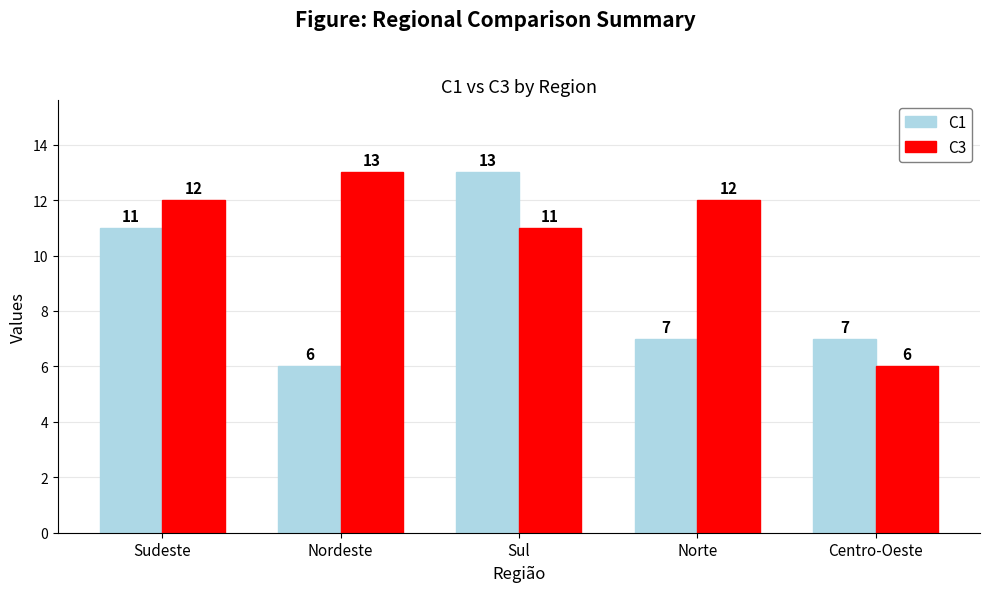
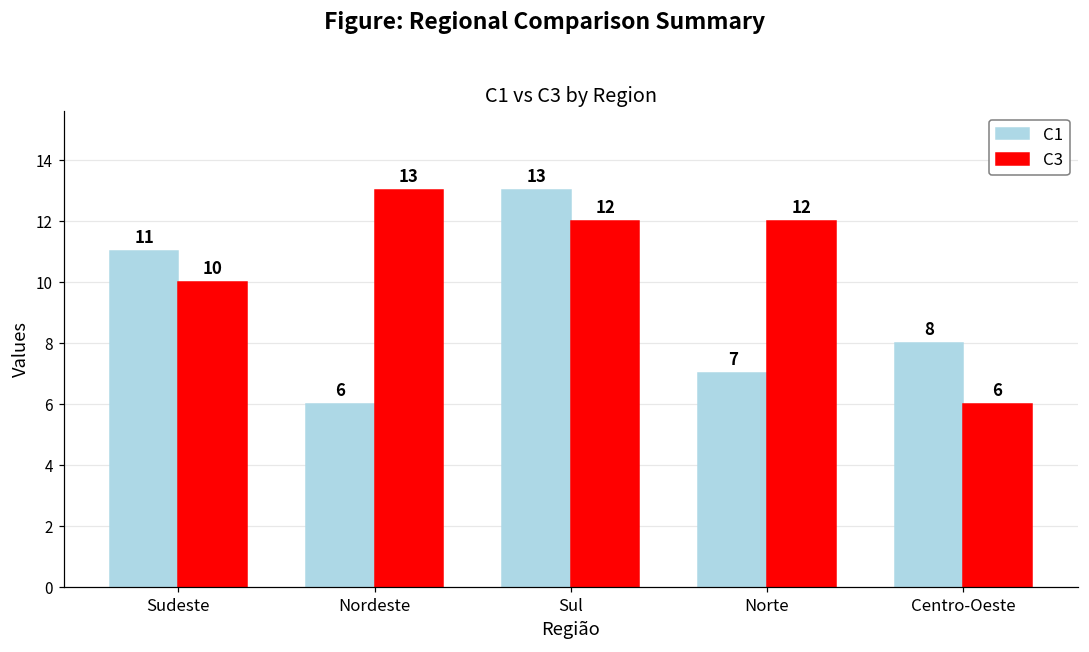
C3, Sudeste: 12 -> 10
C3, Sul: 11 -> 12
C1, Centro-Oeste: 7 -> 8
